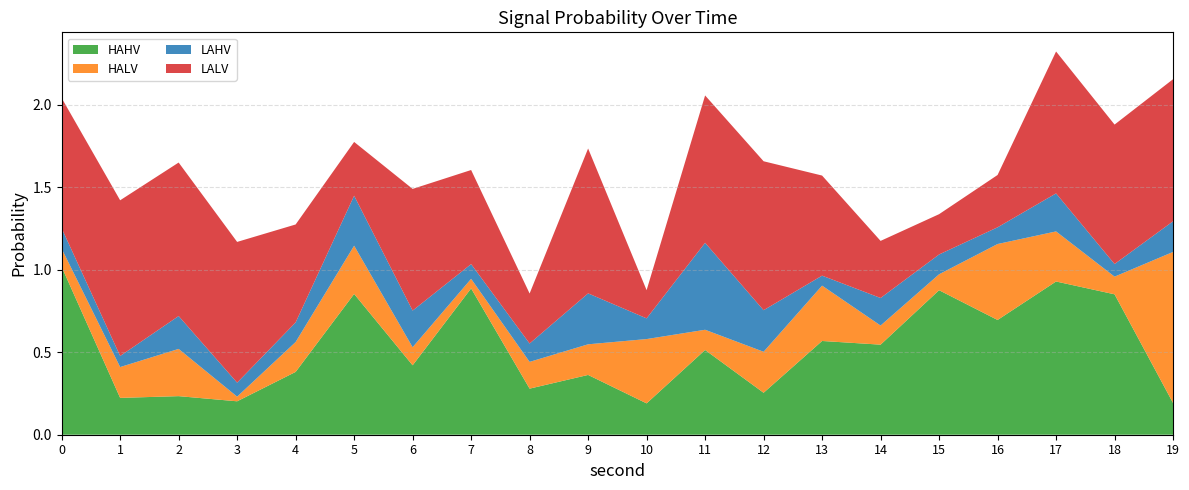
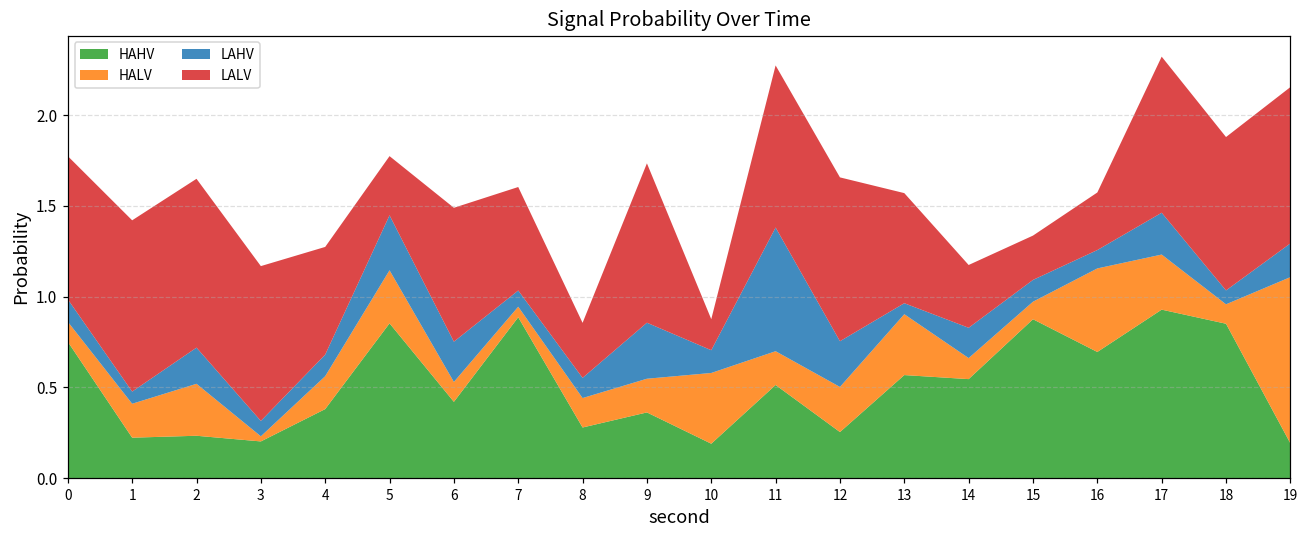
HAHV, 0: 1.02 -> 0.75
HALV, 11: 0.12 -> 0.19
LAHV, 11: 0.53 -> 0.68
